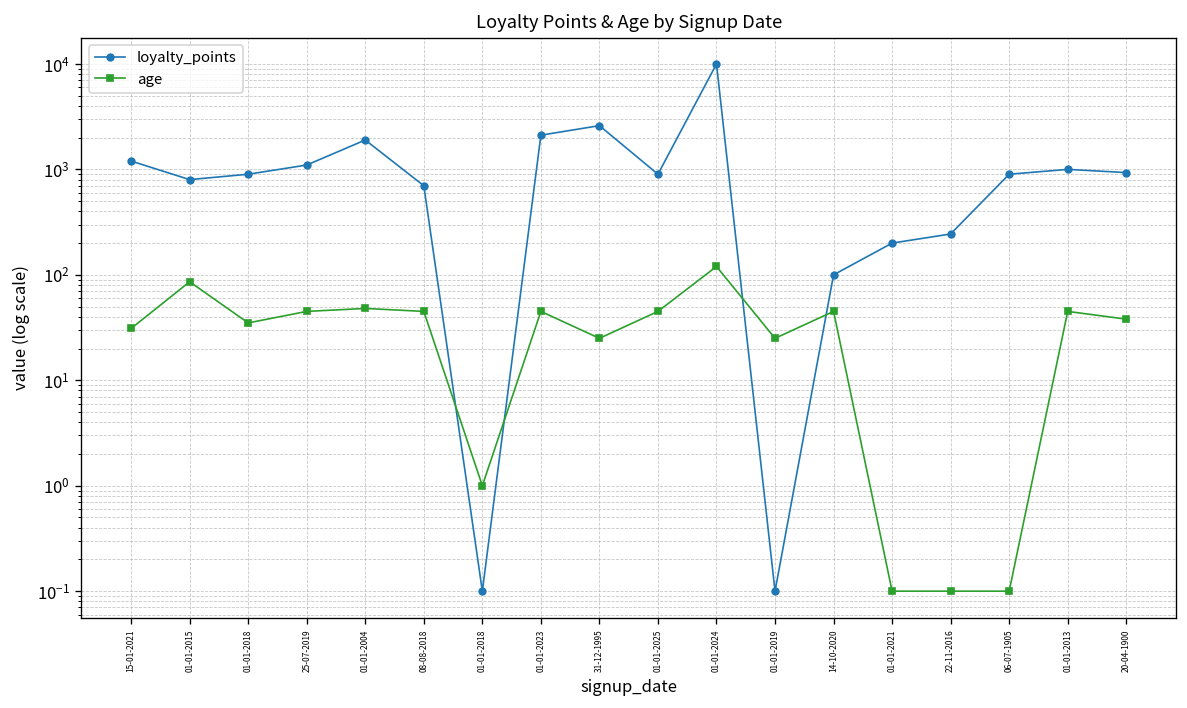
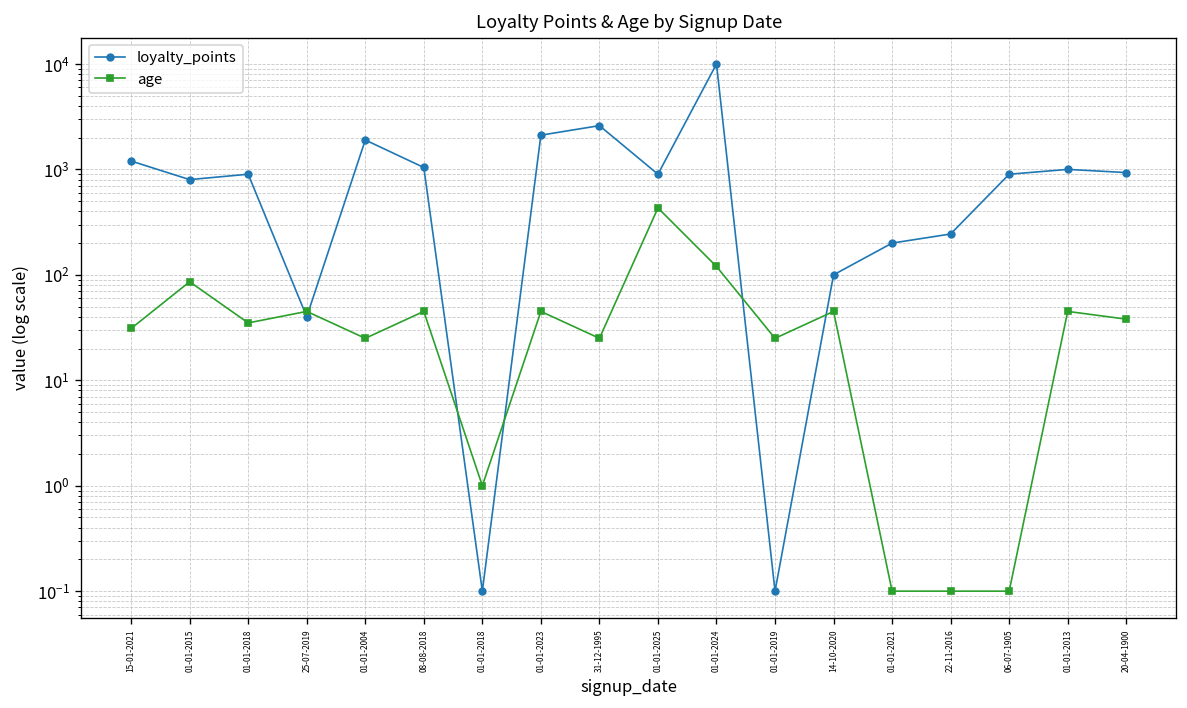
loyalty_points, 25-07-2019: 1100 -> 40
age, 01-01-2004: 50 -> 25
loyalty_points, 08-08-2018: 700 -> 1000
age, 01-01-2025: 50 -> 400
